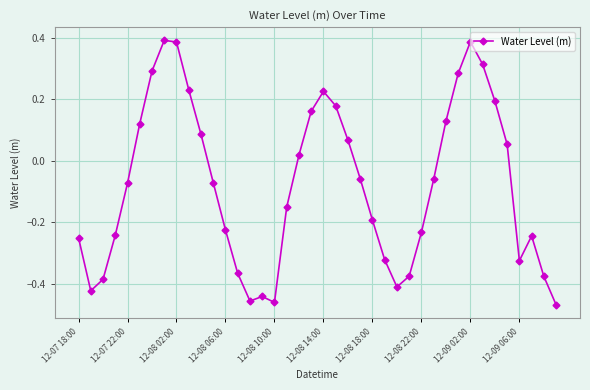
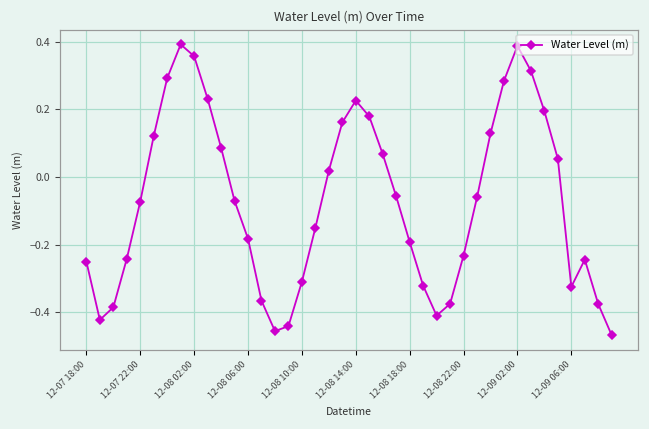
12-08 02:00: 0.39 -> 0.36
12-08 06:00: -0.23 -> -0.18
12-08 10:00: -0.46 -> -0.31
